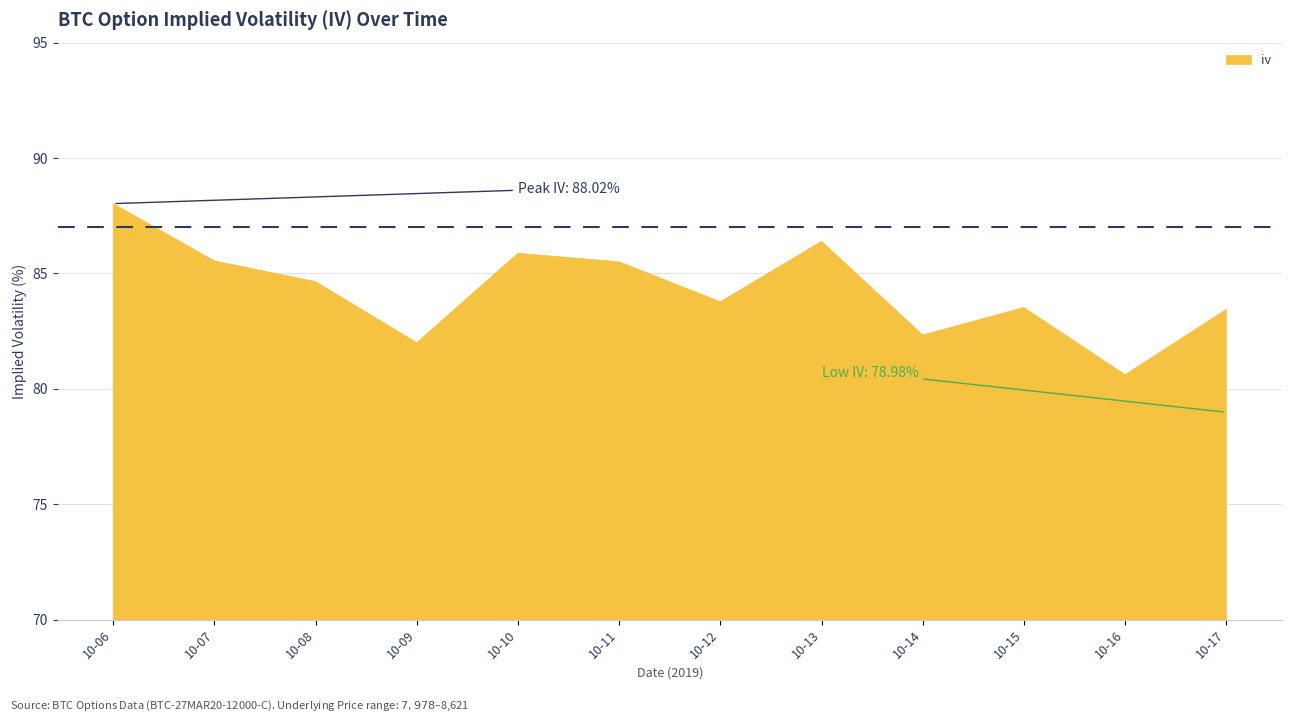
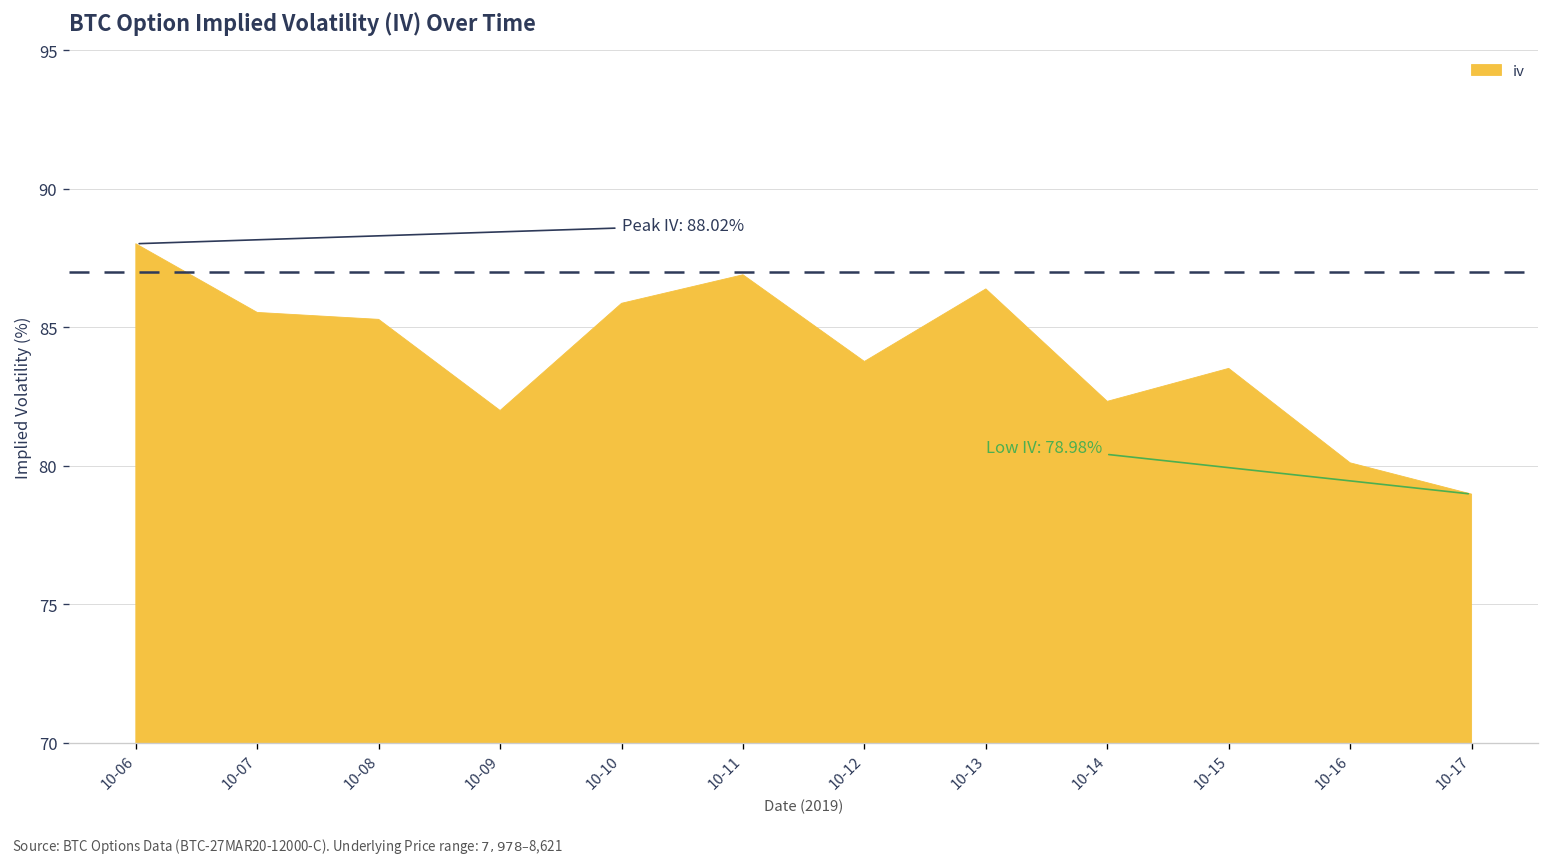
10-08: 84.6 -> 85.3
10-11: 85.5 -> 86.9
10-16: 80.6 -> 80.1
10-17: 83.4 -> 79.0
